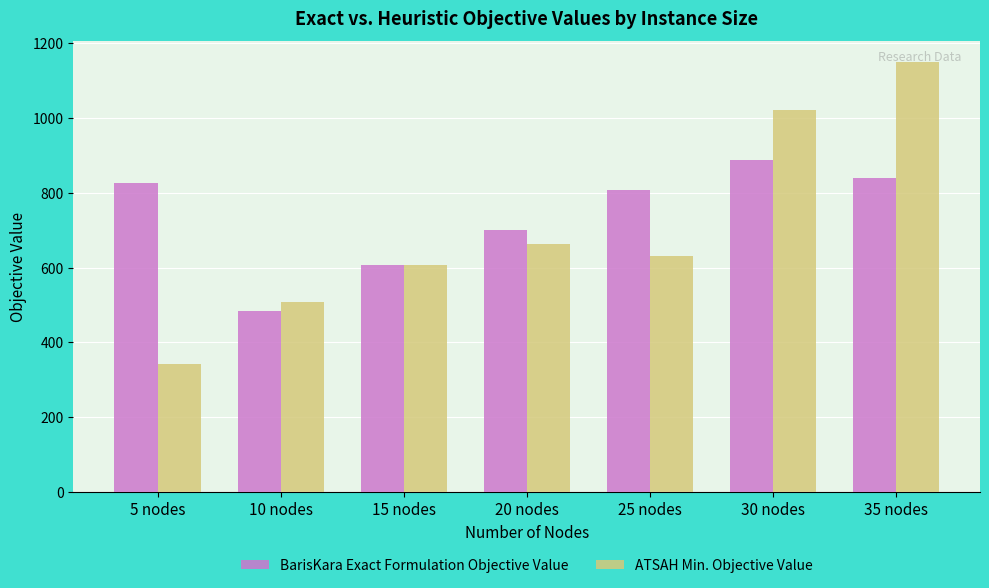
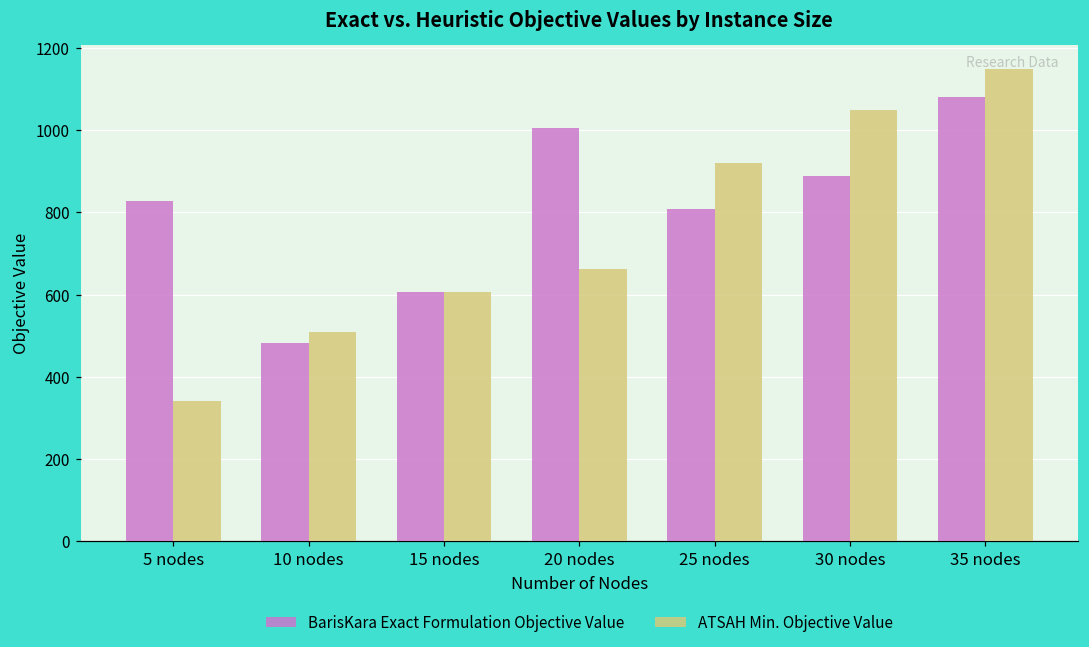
BarisKara Exact Formulation Objective Value, 20 nodes: 700 -> 1000
ATSAH Min. Objective Value, 25 nodes: 630 -> 920
ATSAH Min. Objective Value, 30 nodes: 1020 -> 1050
BarisKara Exact Formulation Objective Value, 35 nodes: 840 -> 1080
